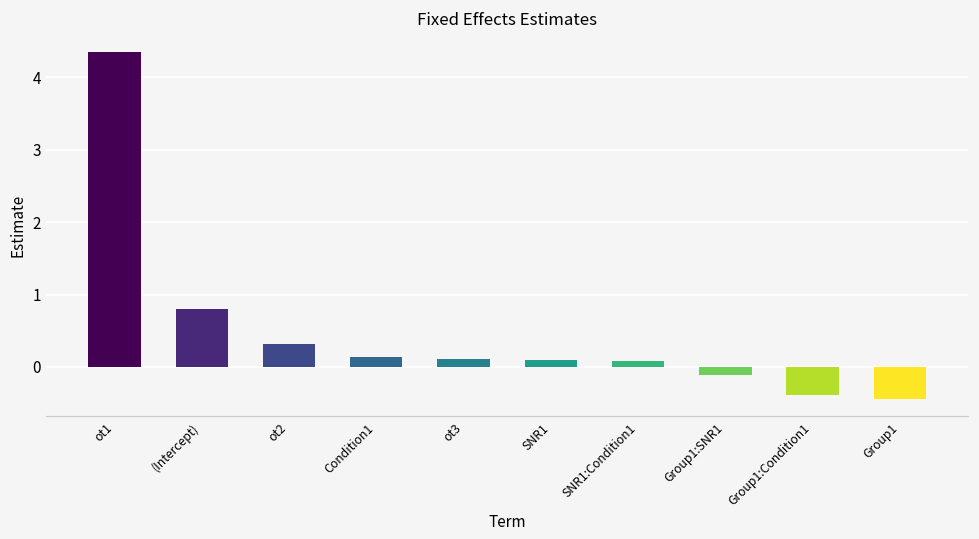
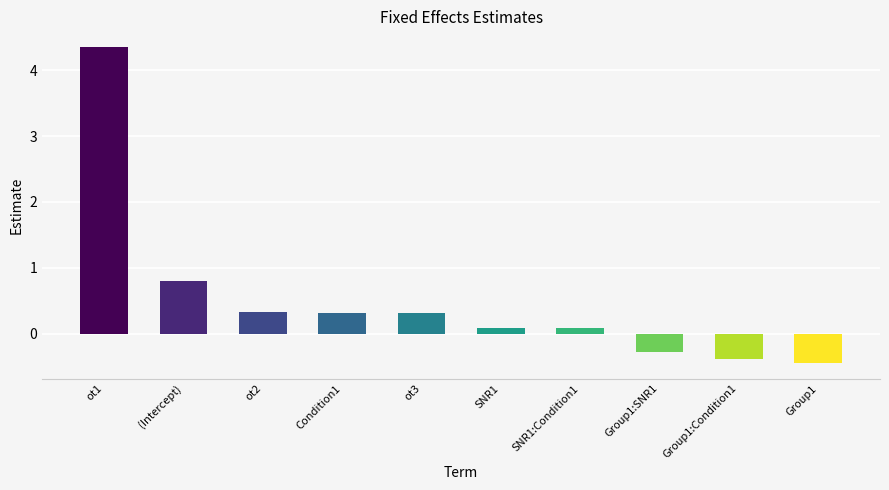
Condition1: 0.1 -> 0.3
ot3: 0.1 -> 0.3
Group1:SNR1: -0.1 -> -0.3
